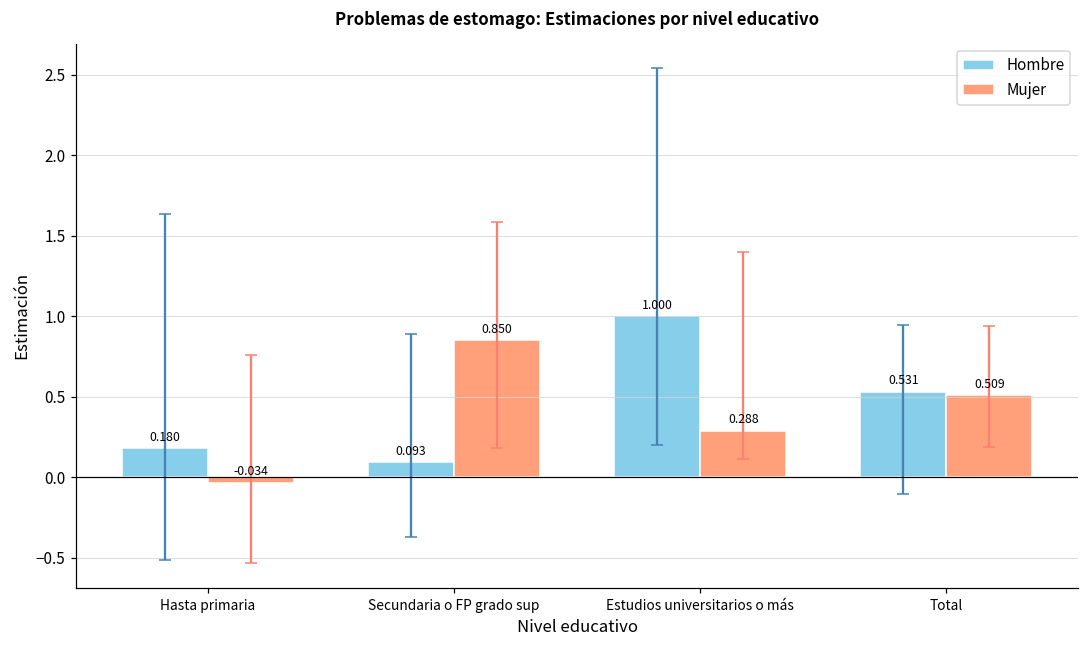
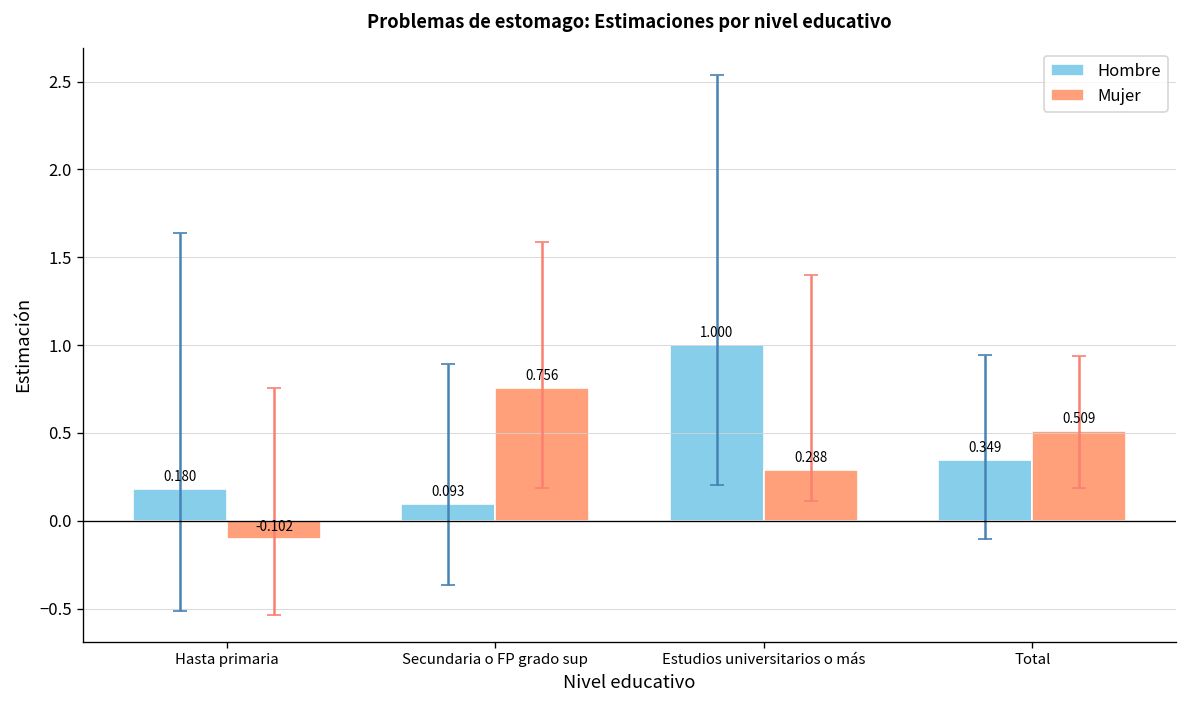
Mujer, Hasta primaria: -0.034 -> -0.102
Mujer, Secundaria o FP grado sup: 0.850 -> 0.756
Hombre, Total: 0.531 -> 0.349
